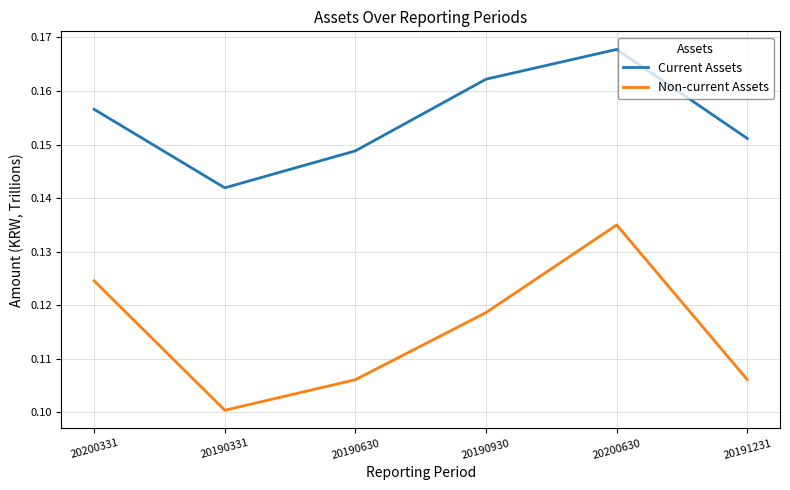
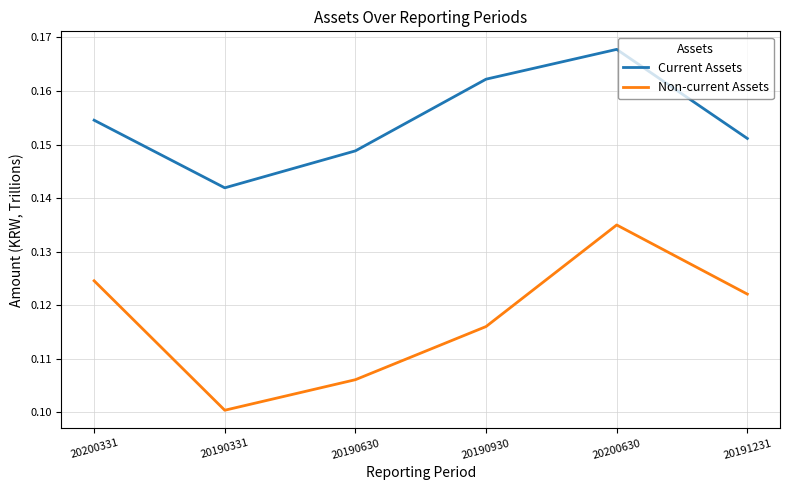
Current Assets, 20200331: 0.157 -> 0.155
Non-current Assets, 20190930: 0.119 -> 0.116
Non-current Assets, 20191231: 0.106 -> 0.122
